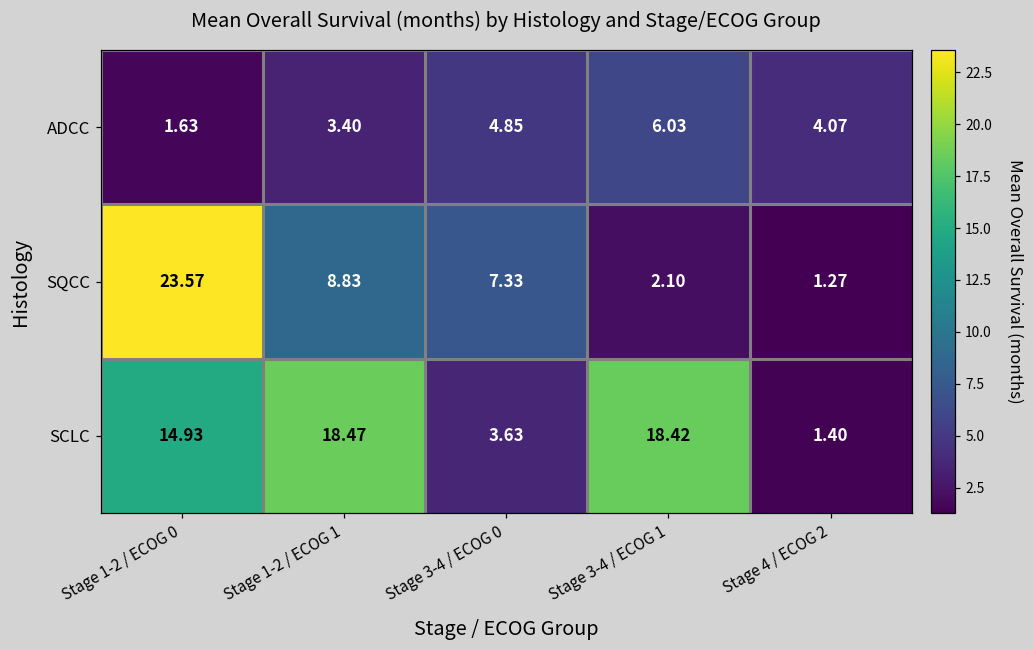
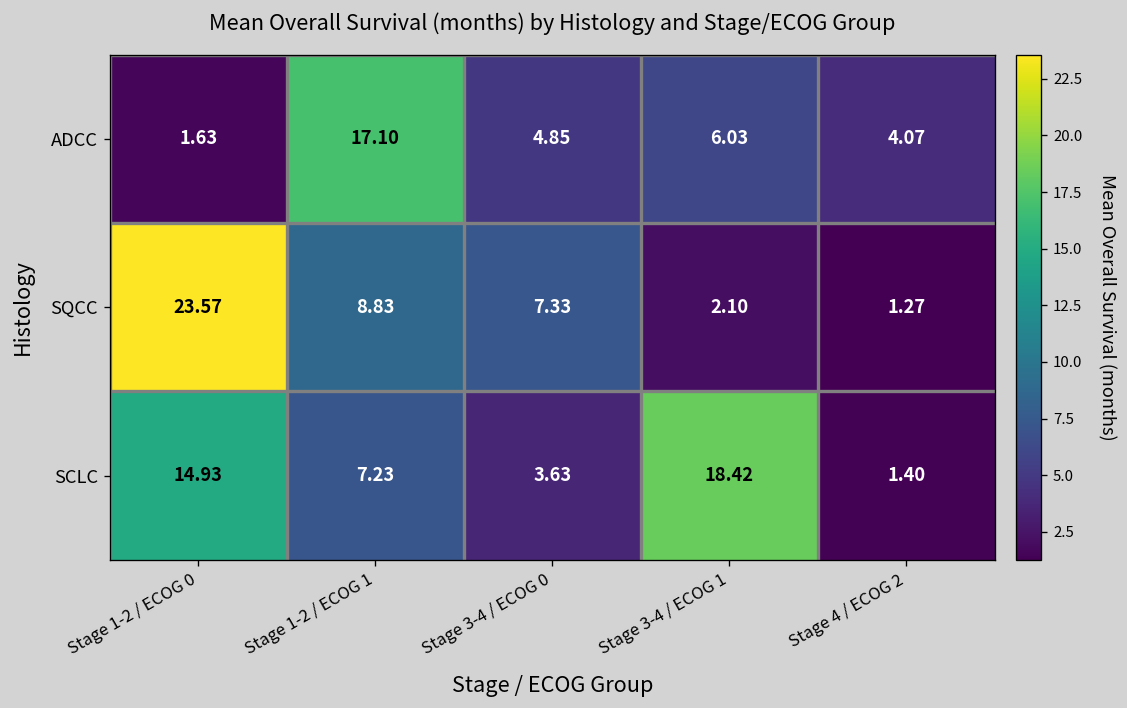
ADCC, Stage 1-2 / ECOG 1: 3.40 -> 17.10
SCLC, Stage 1-2 / ECOG 1: 18.47 -> 7.23
